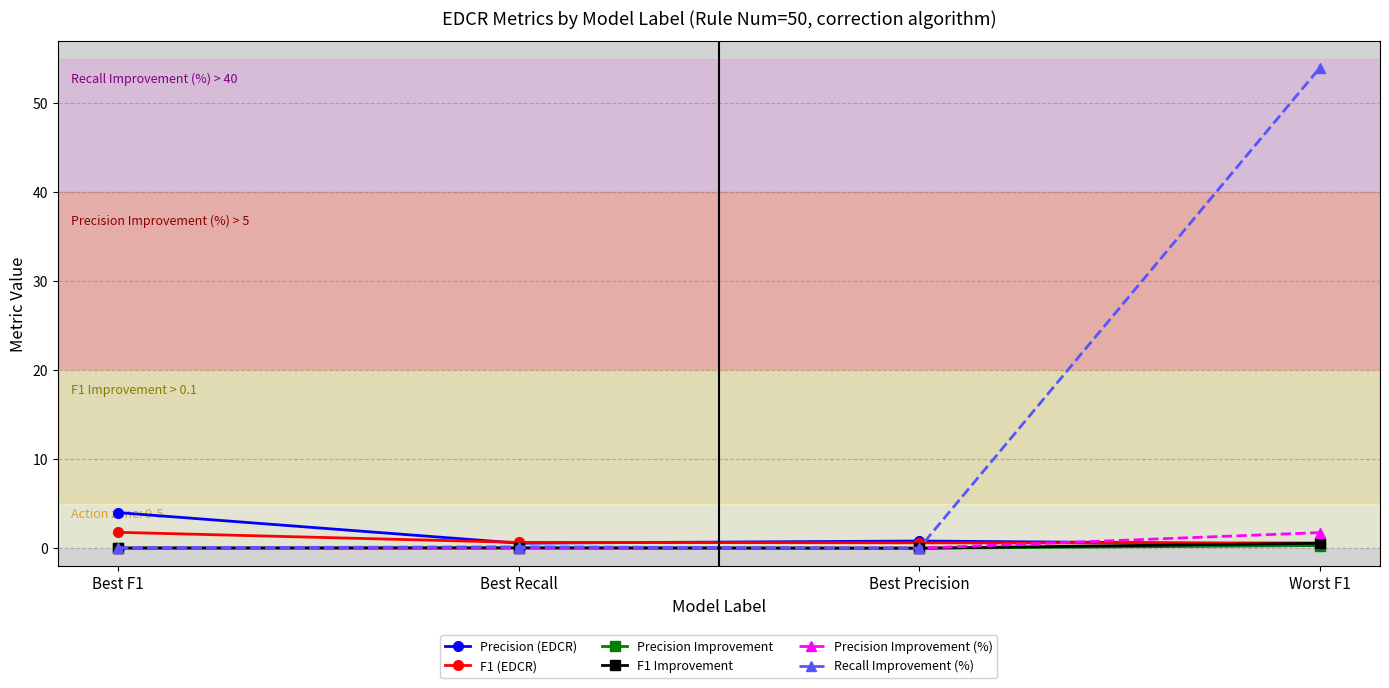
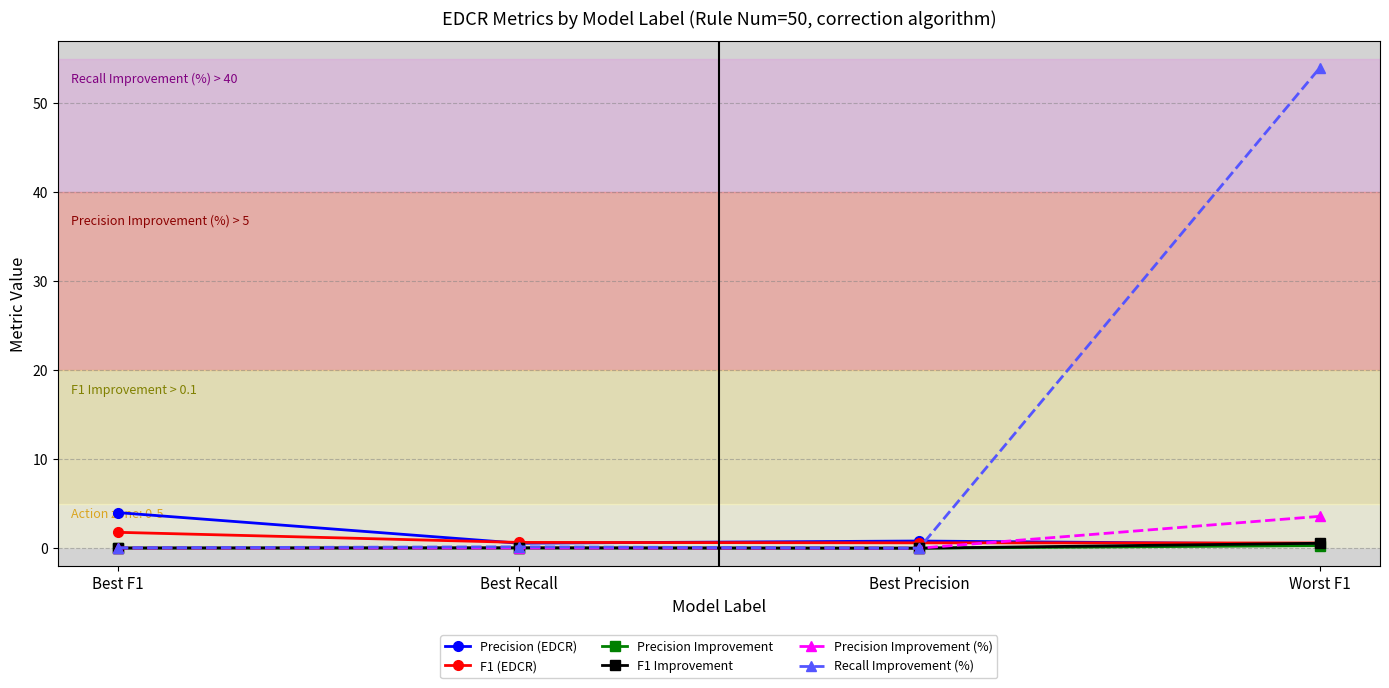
Precision Improvement (%), Worst F1: 2 -> 4
